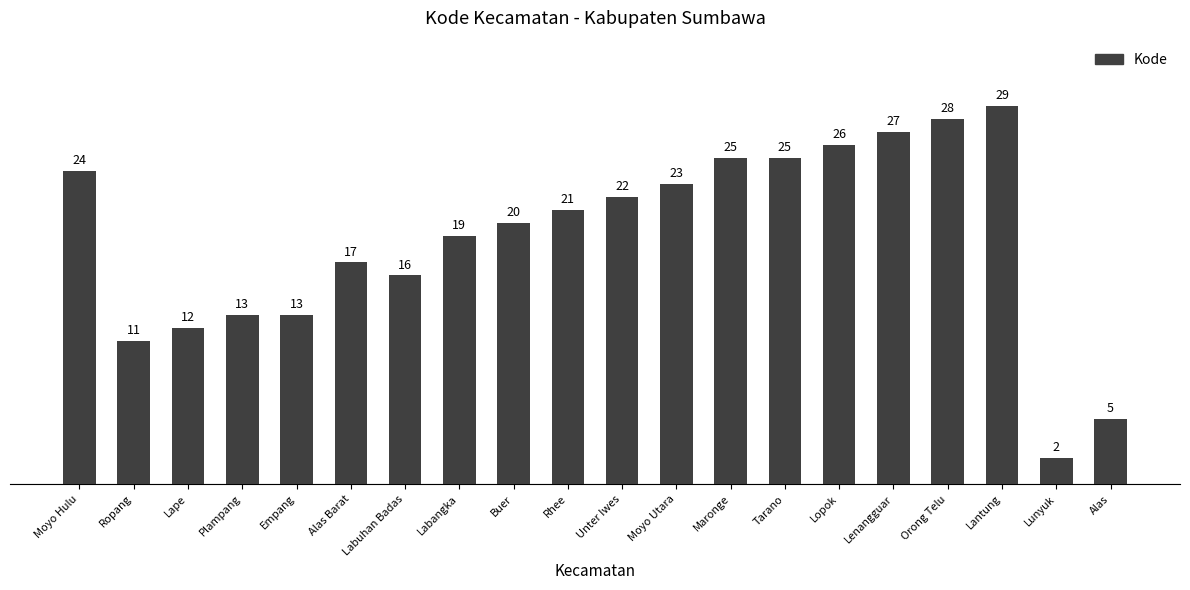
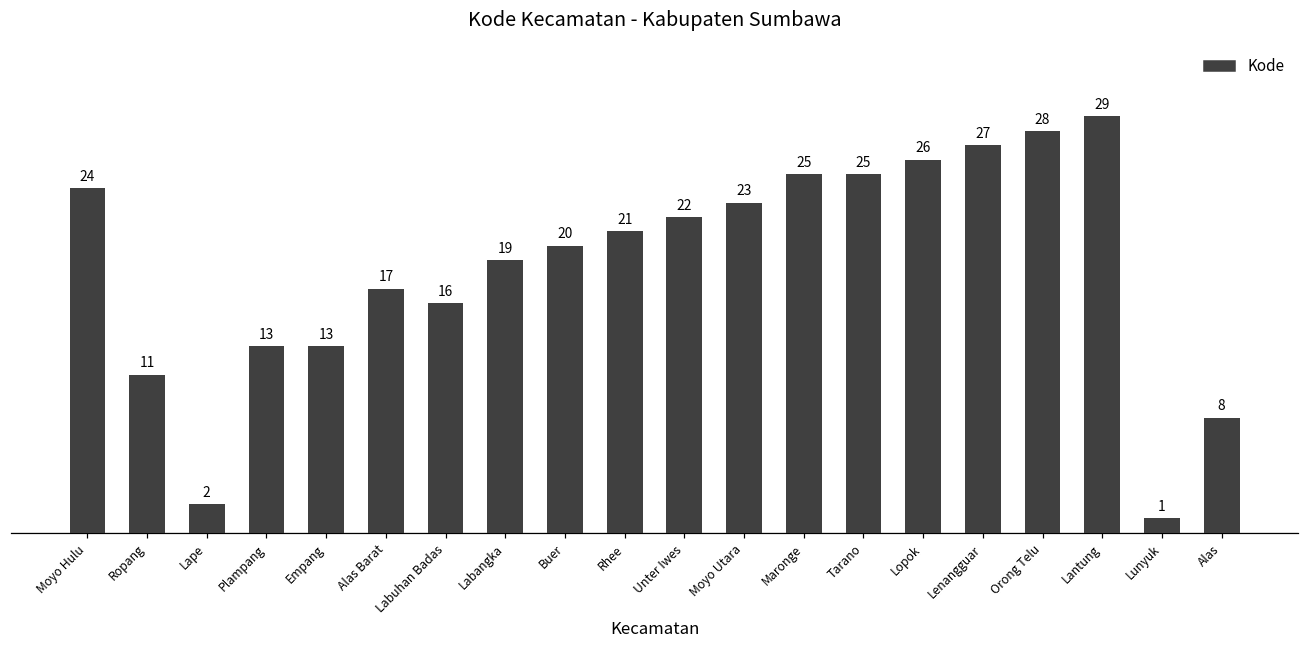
Lape: 12 -> 2
Lunyuk: 2 -> 1
Alas: 5 -> 8
